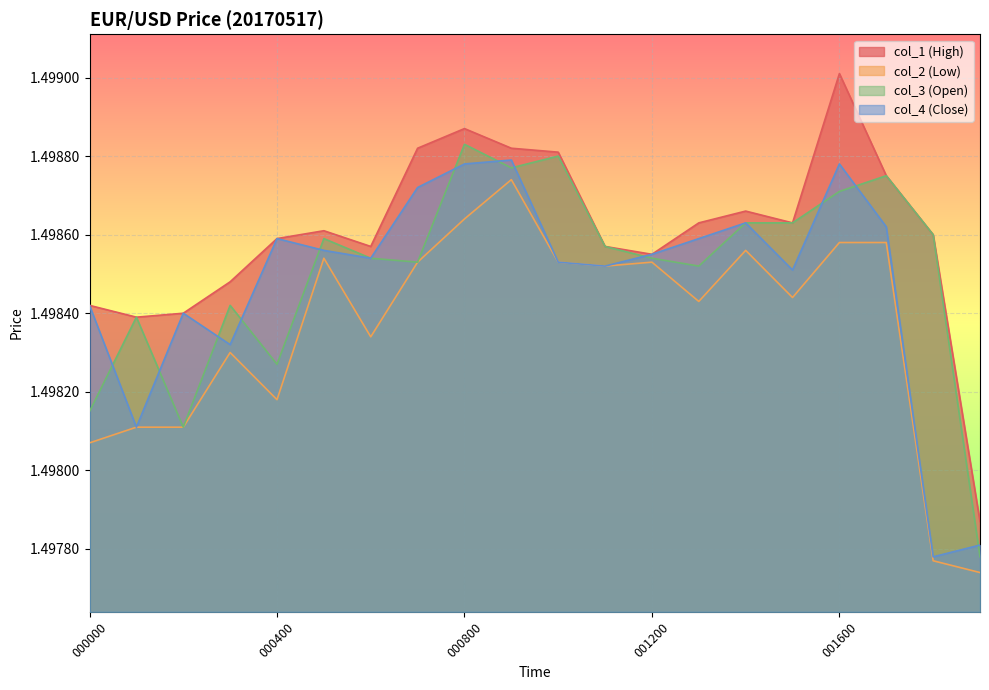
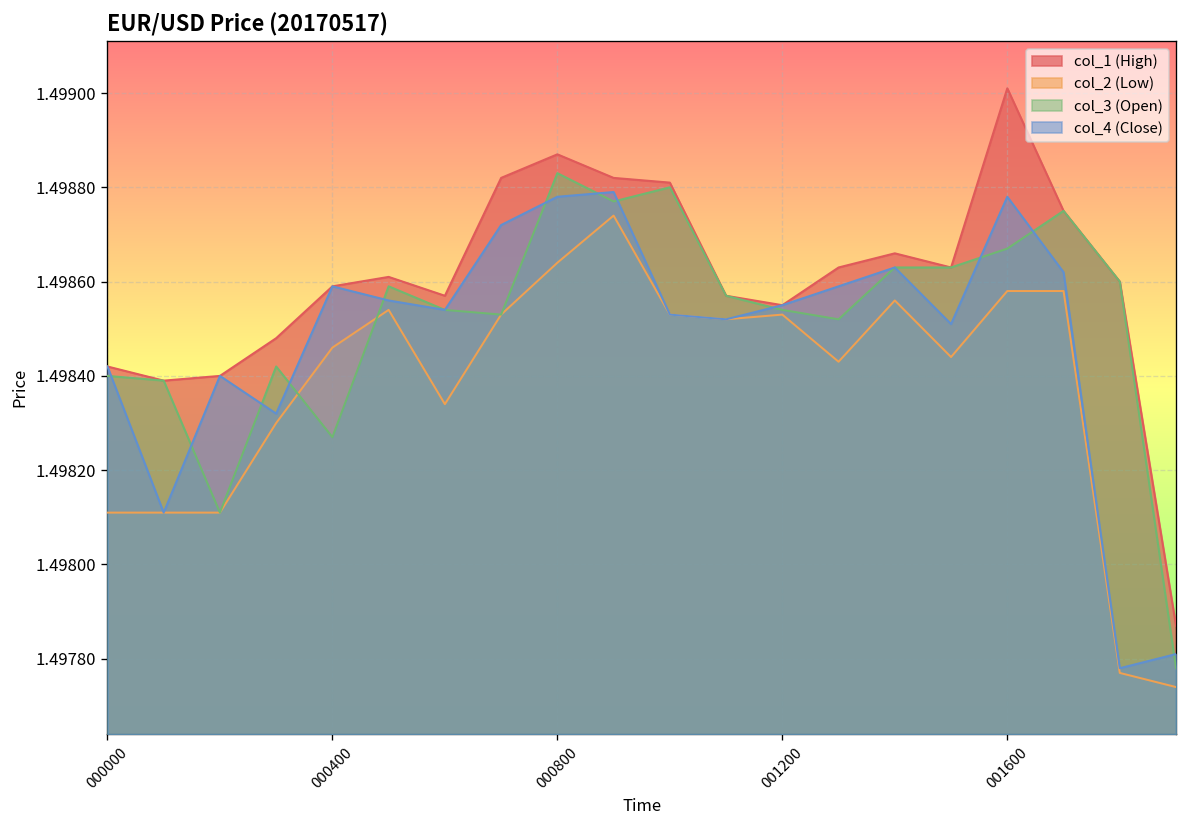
col_2 (Low), 000000: 1.49807 -> 1.49811
col_3 (Open), 000000: 1.49815 -> 1.49840
col_2 (Low), 000400: 1.49818 -> 1.49846
col_3 (Open), 001600: 1.49871 -> 1.49867
